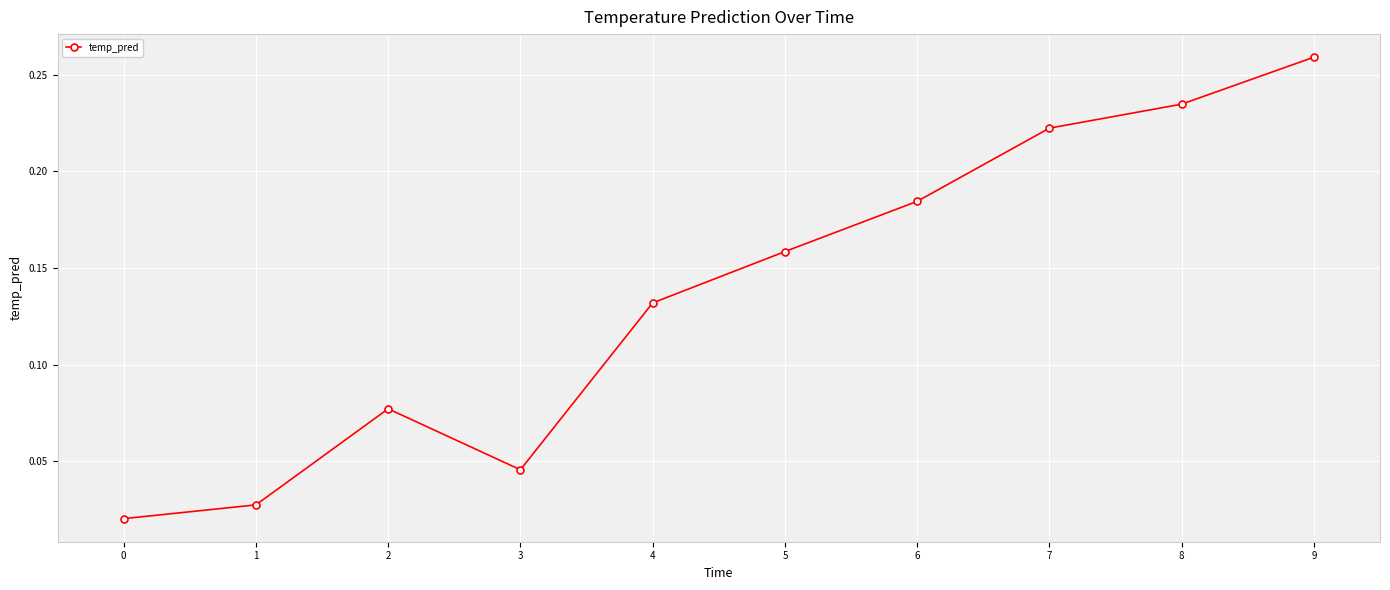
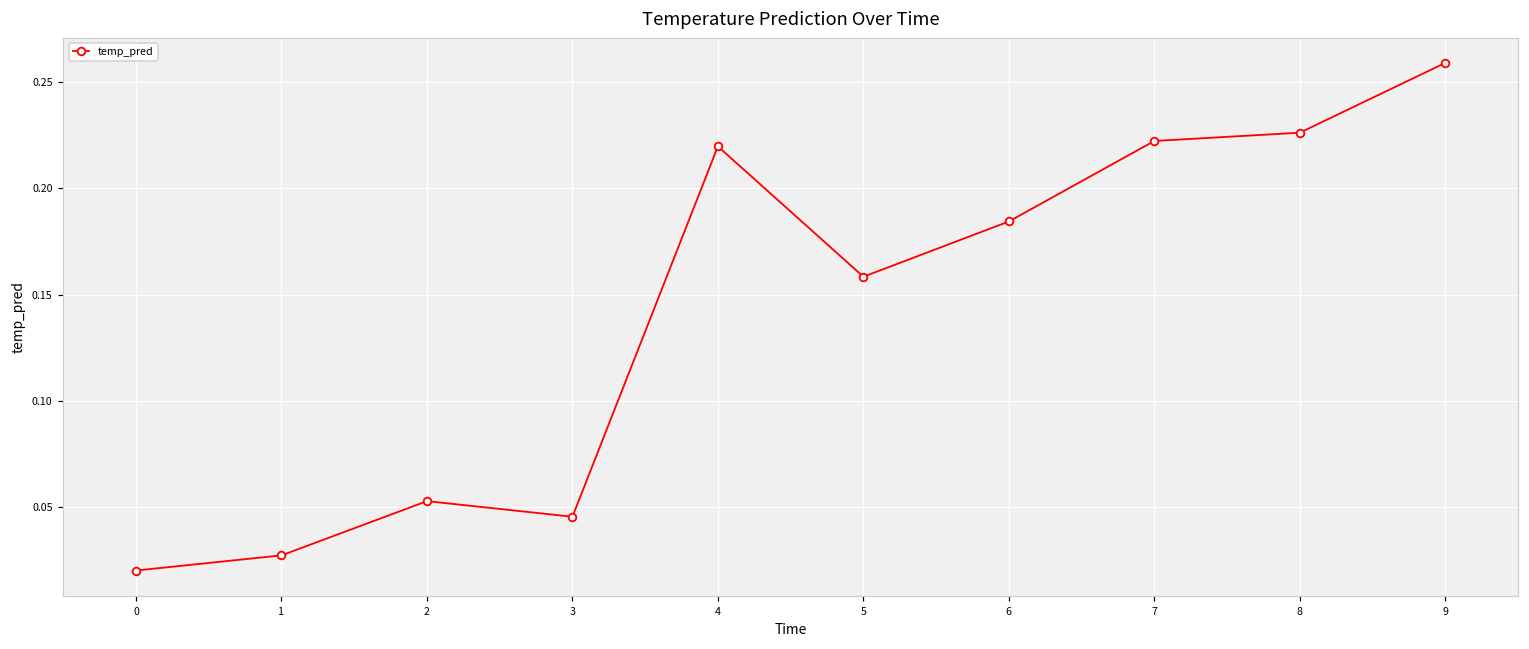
2: 0.077 -> 0.053
4: 0.132 -> 0.220
8: 0.235 -> 0.226
